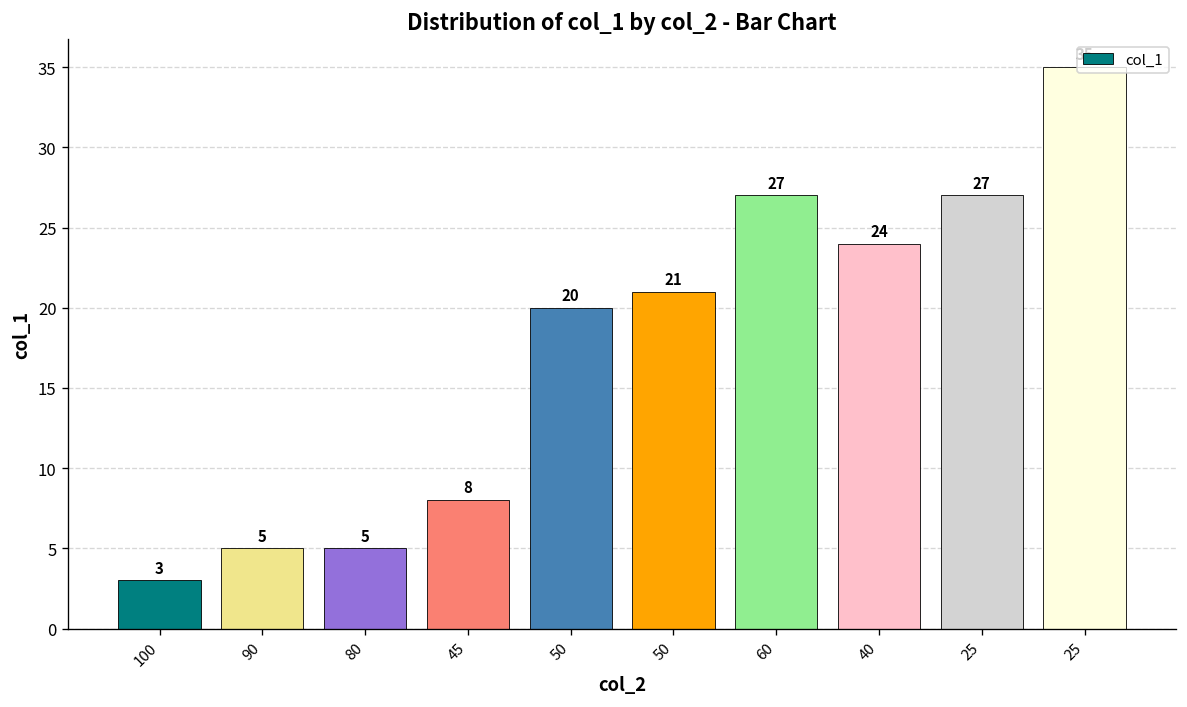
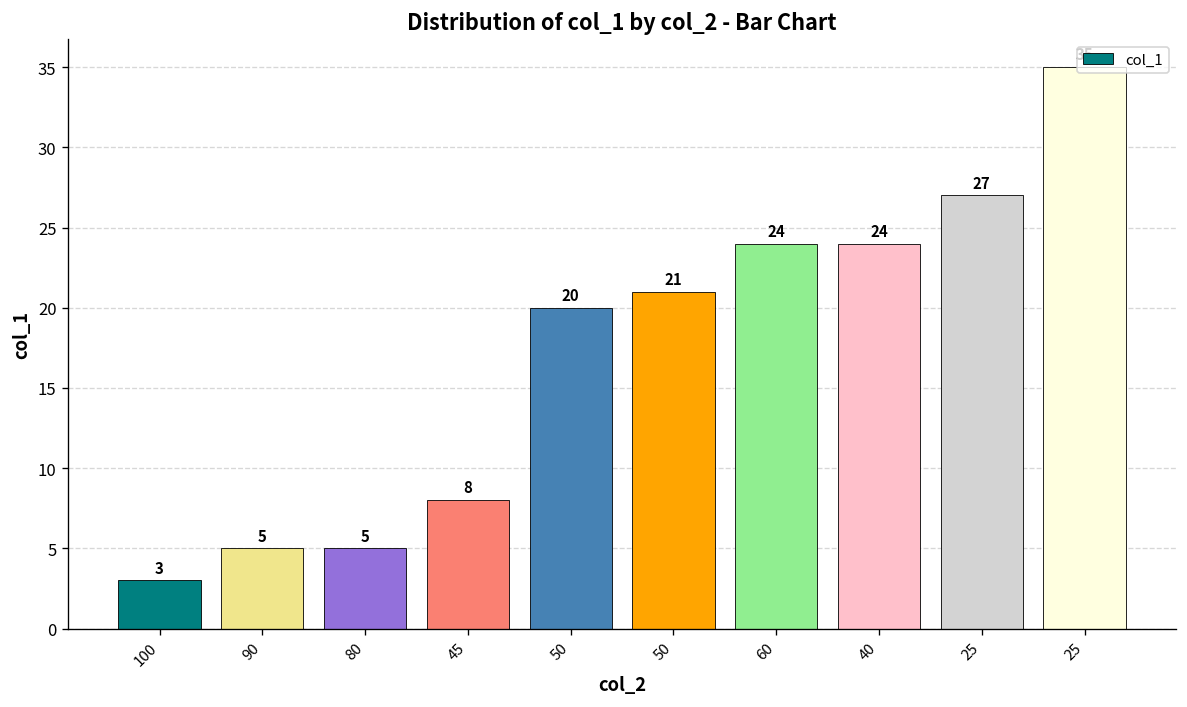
60: 27 -> 24
